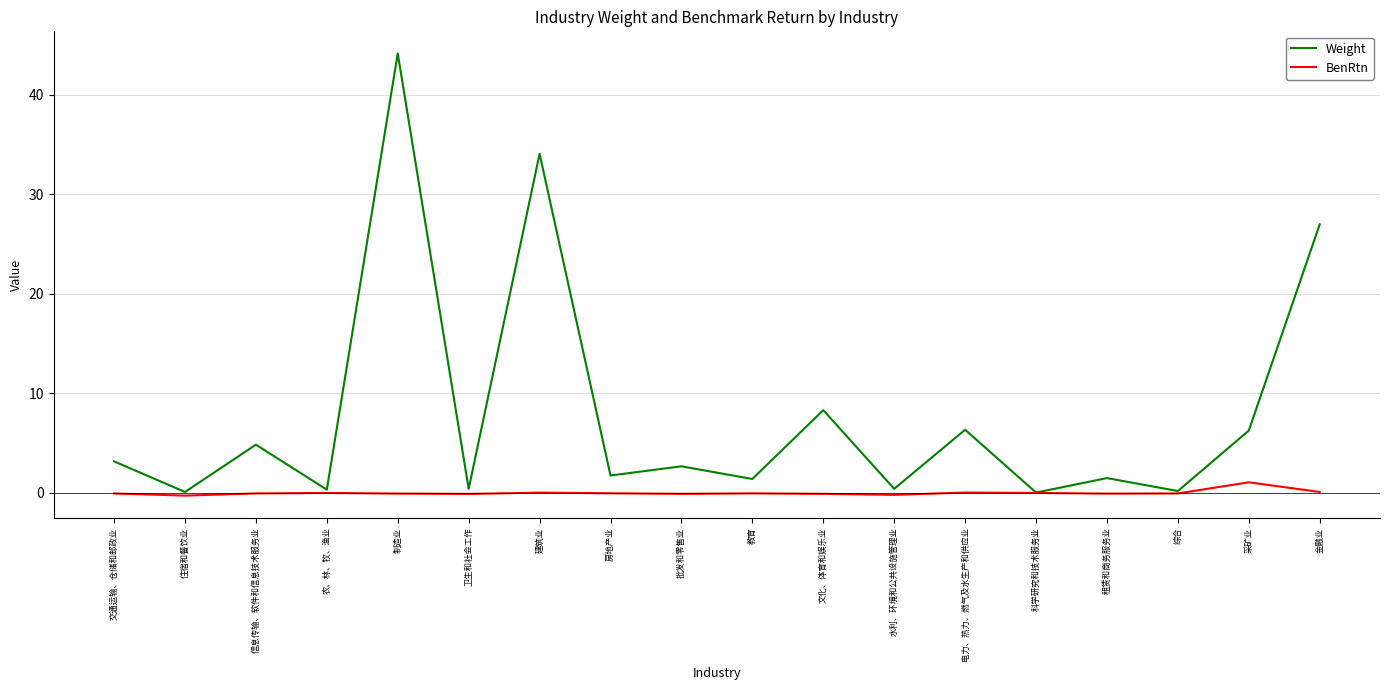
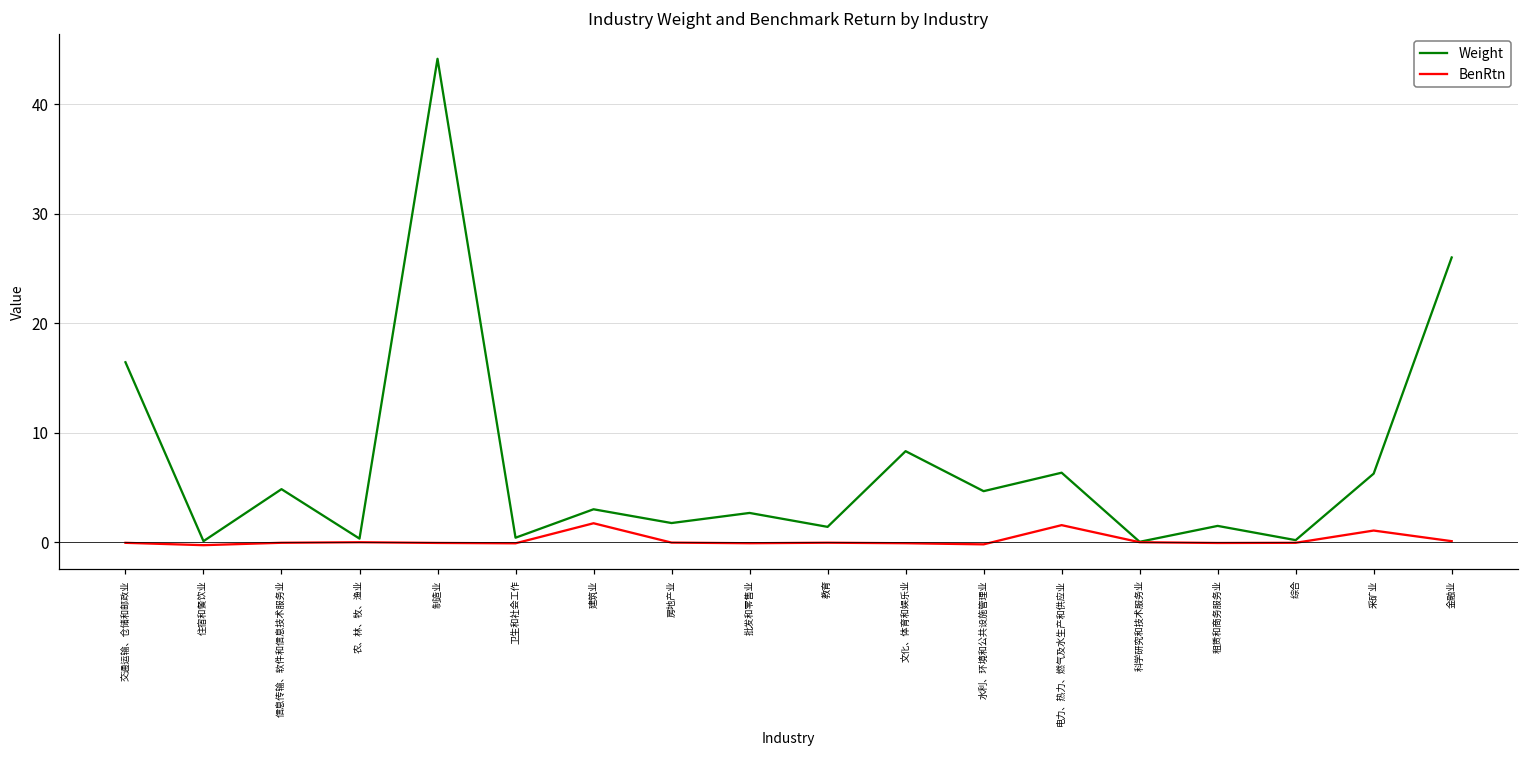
Weight, 交通运输、仓储和邮政业: 3 -> 16
Weight, 建筑业: 34 -> 3
BenRtn, 建筑业: 0 -> 2
Weight, 水利、环境和公共设施管理业: 0 -> 5
BenRtn, 电力、热力、燃气及水生产和供应业: 0 -> 2
Weight, 金融业: 27 -> 26
